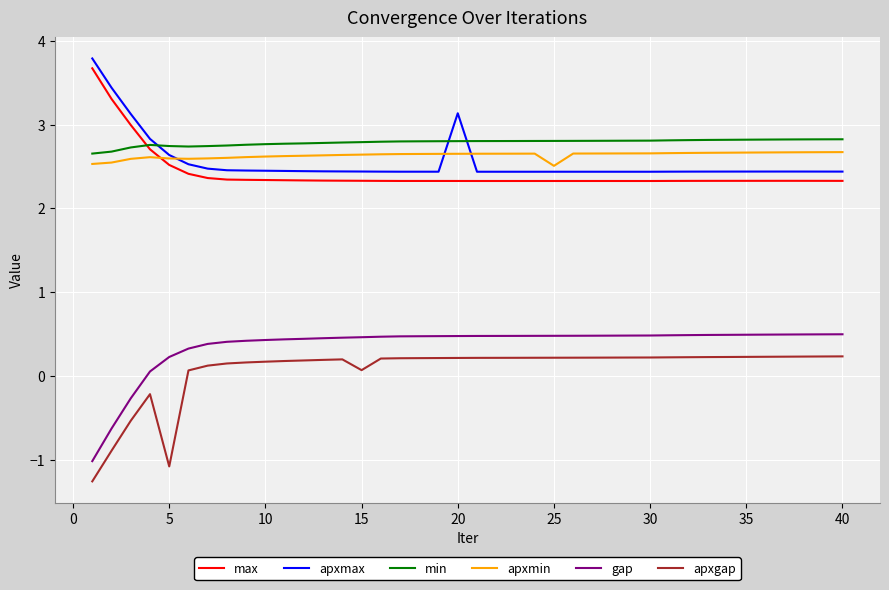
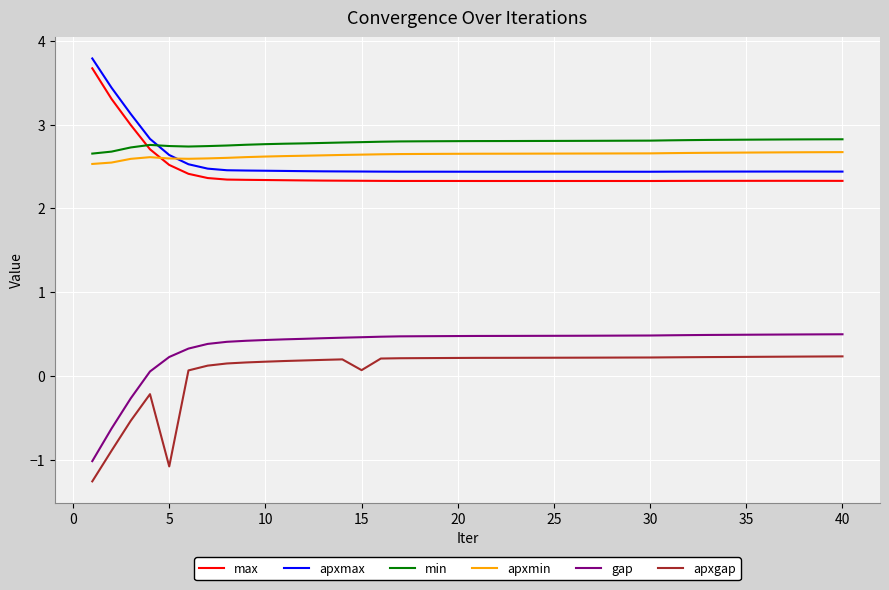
apxmax, 20: 3.1 -> 2.4
apxmin, 25: 2.5 -> 2.7
